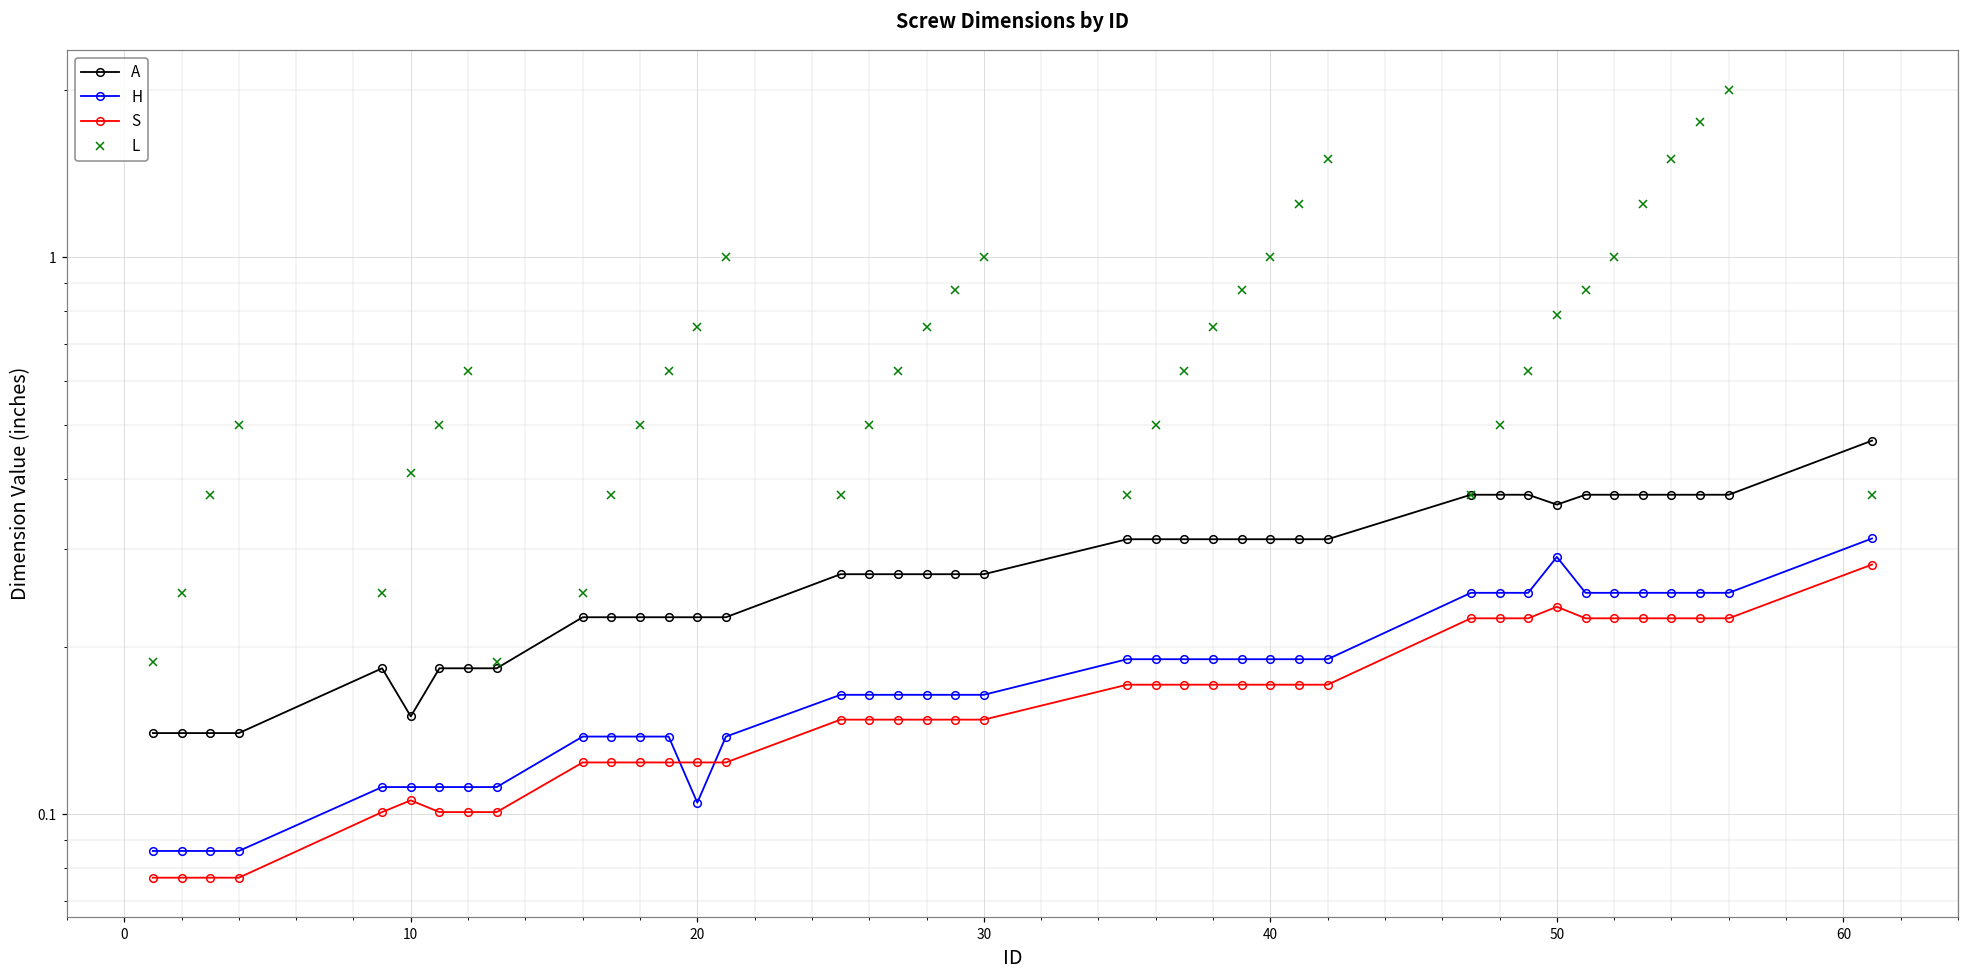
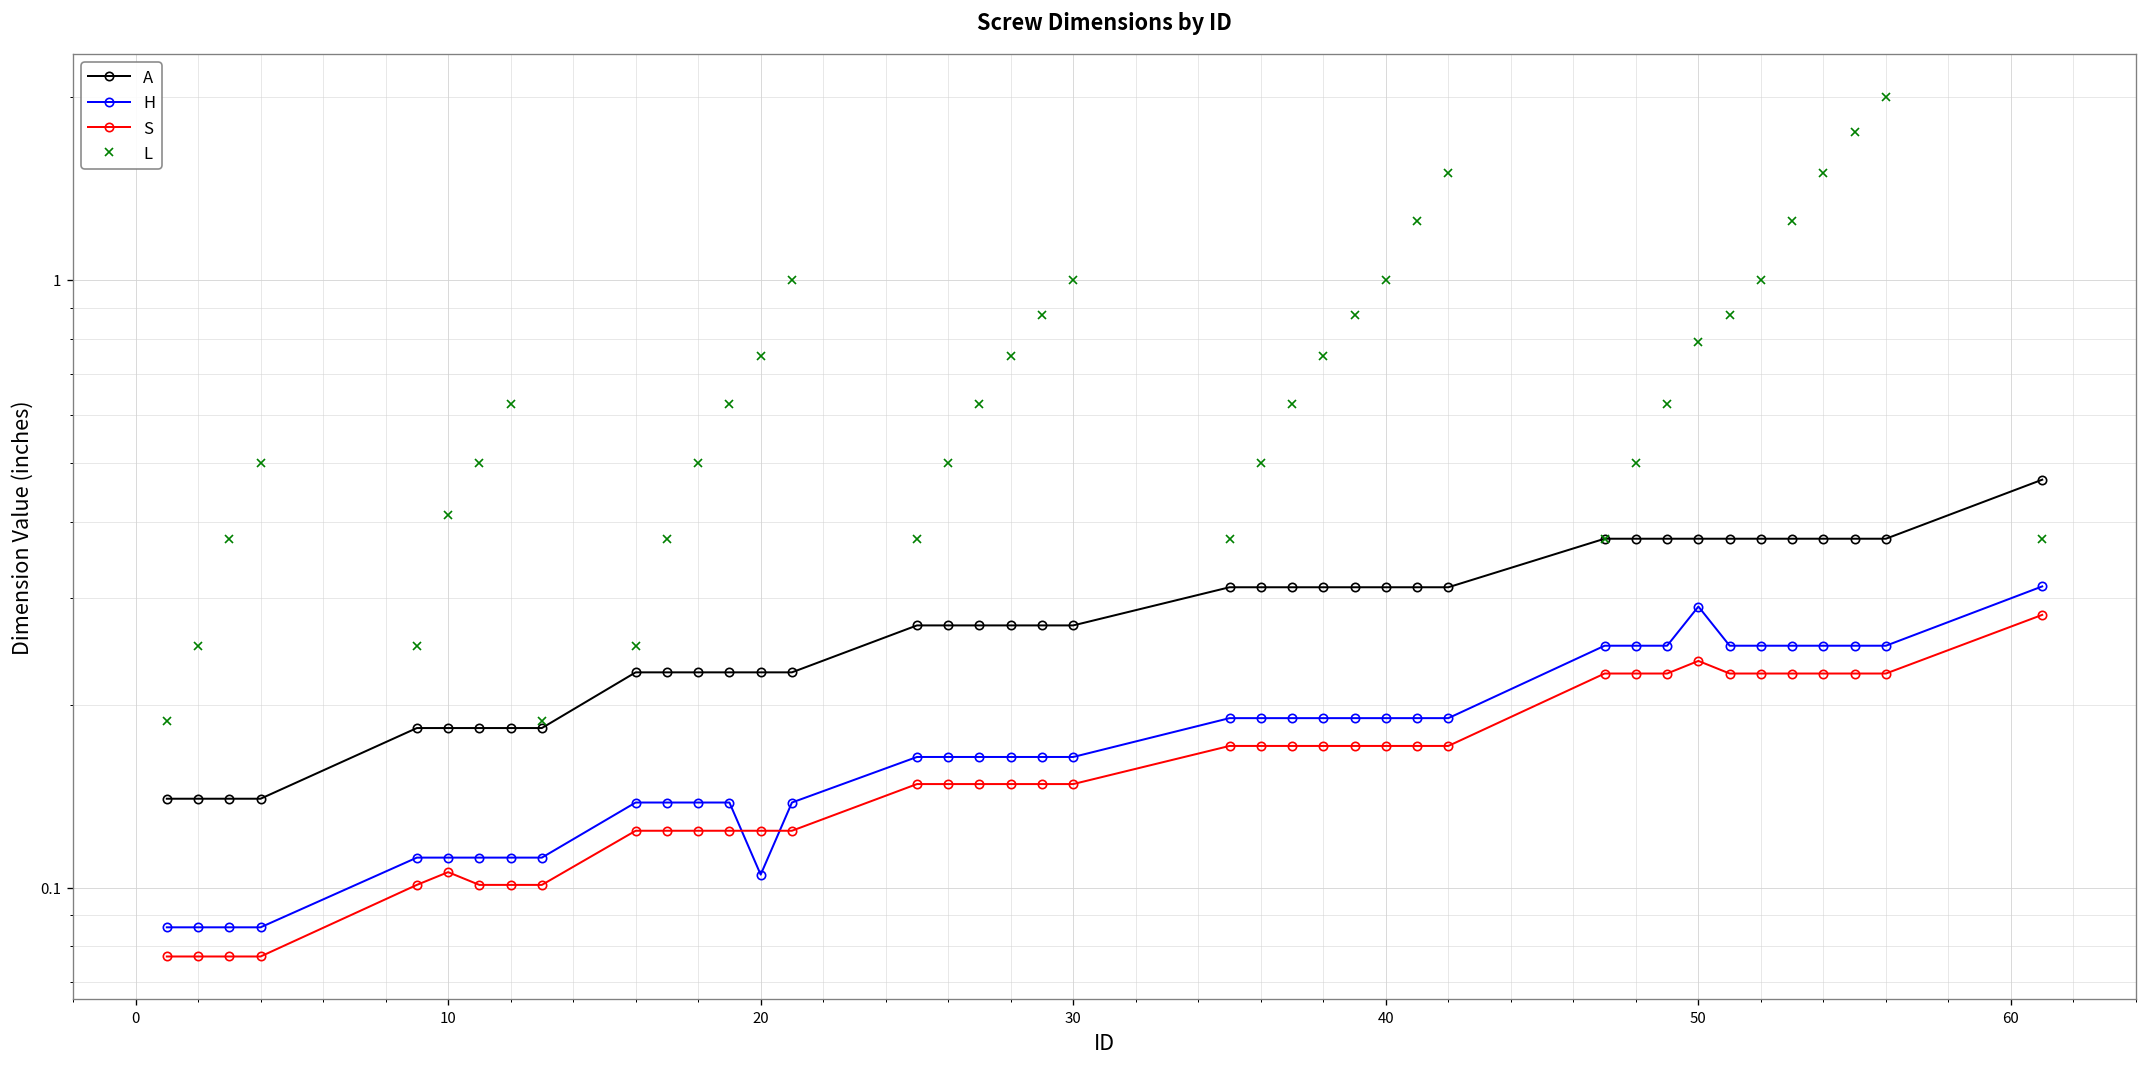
A, 10: 0.150 -> 0.183
A, 50: 0.36 -> 0.38
